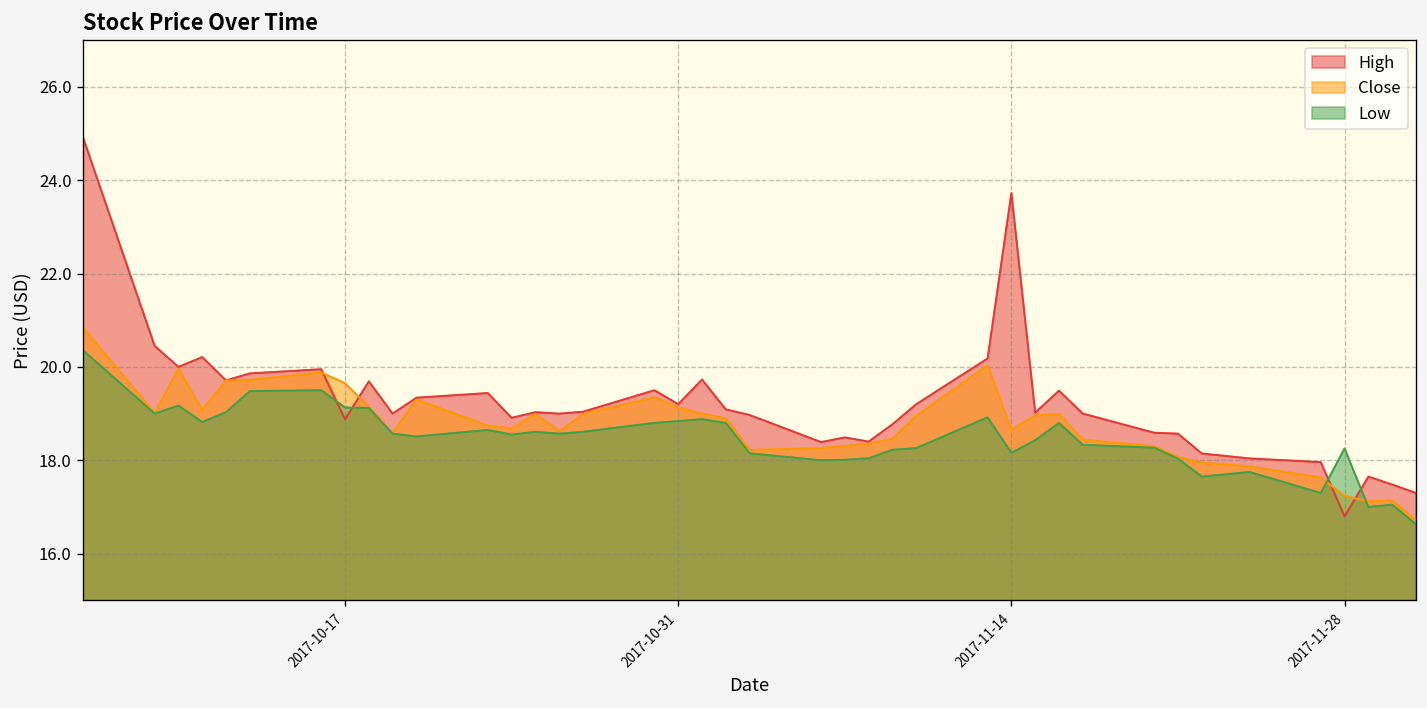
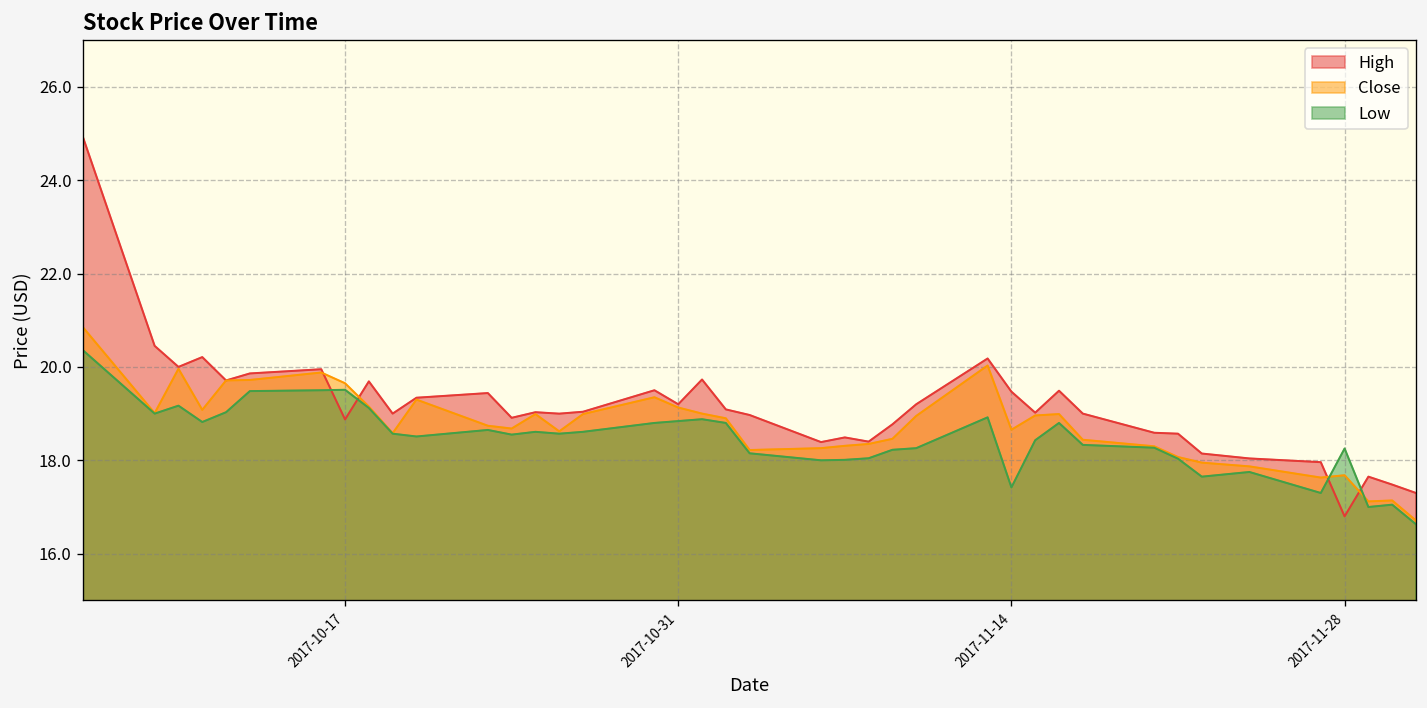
Low, 2017-10-17: 19.1 -> 19.5
High, 2017-11-14: 23.7 -> 19.5
Low, 2017-11-14: 18.2 -> 17.4
Close, 2017-11-28: 17.2 -> 17.7
